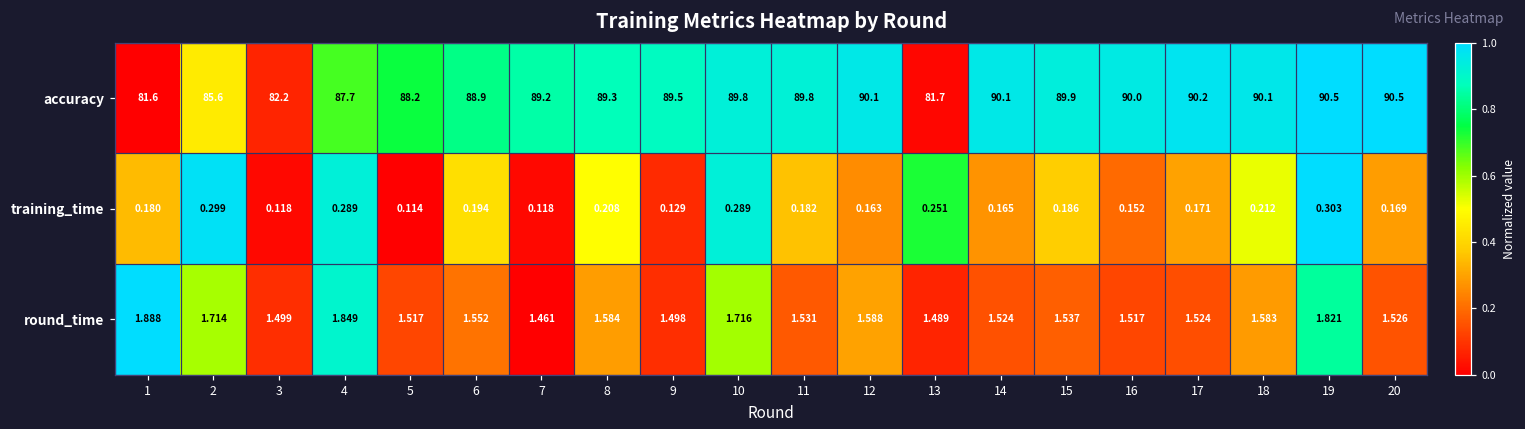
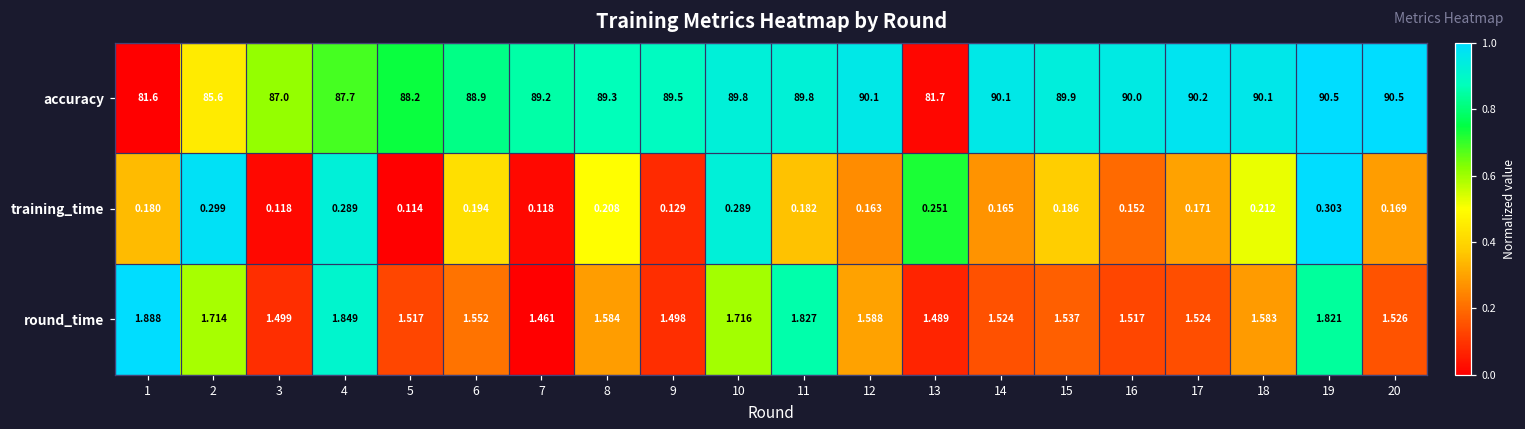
accuracy, 3: 82.2 -> 87.0
round_time, 11: 1.531 -> 1.827
